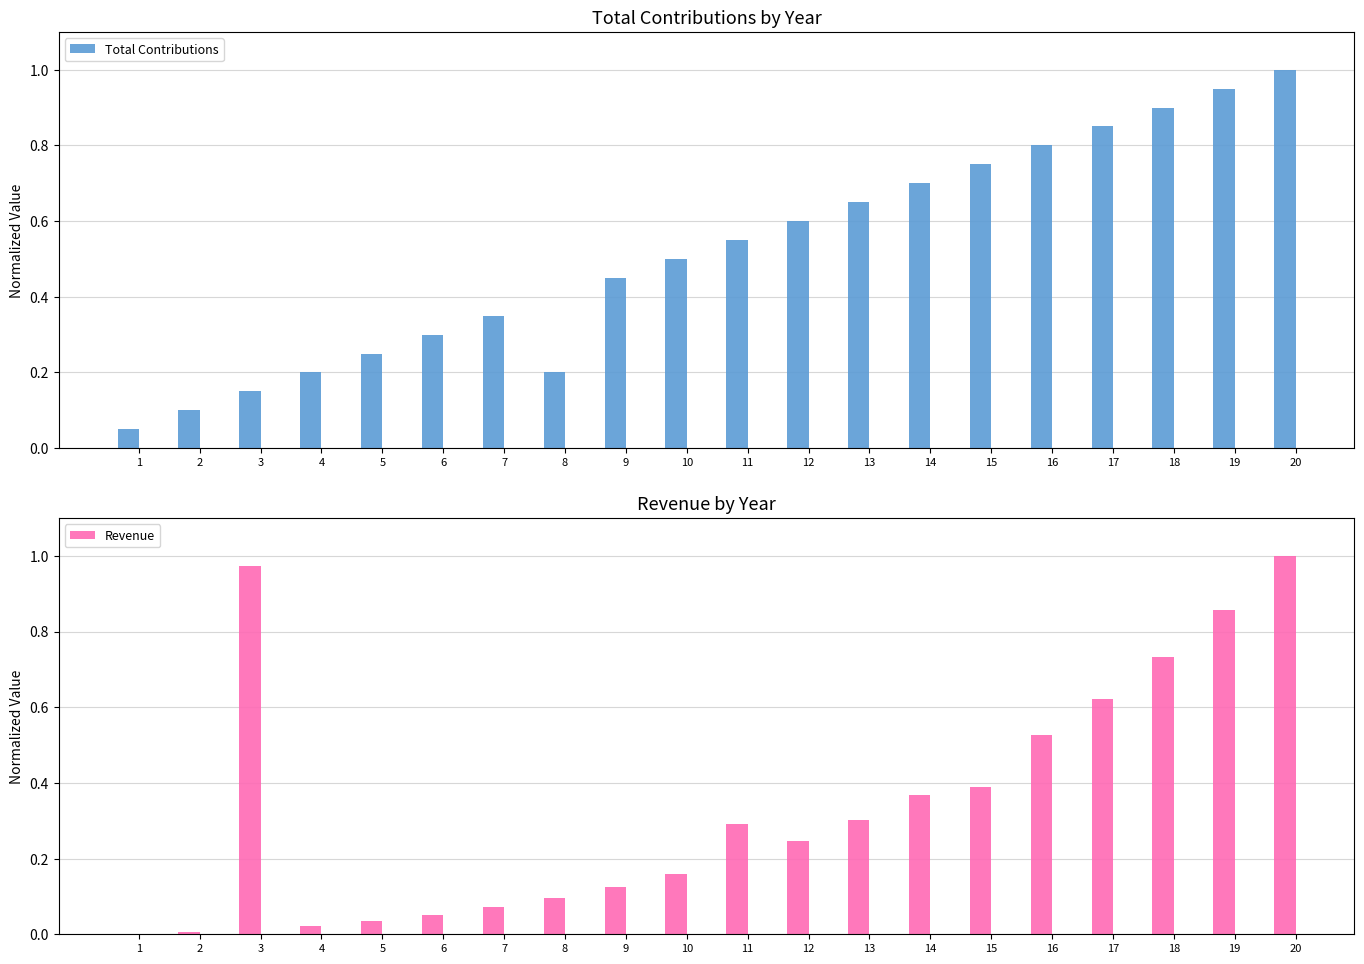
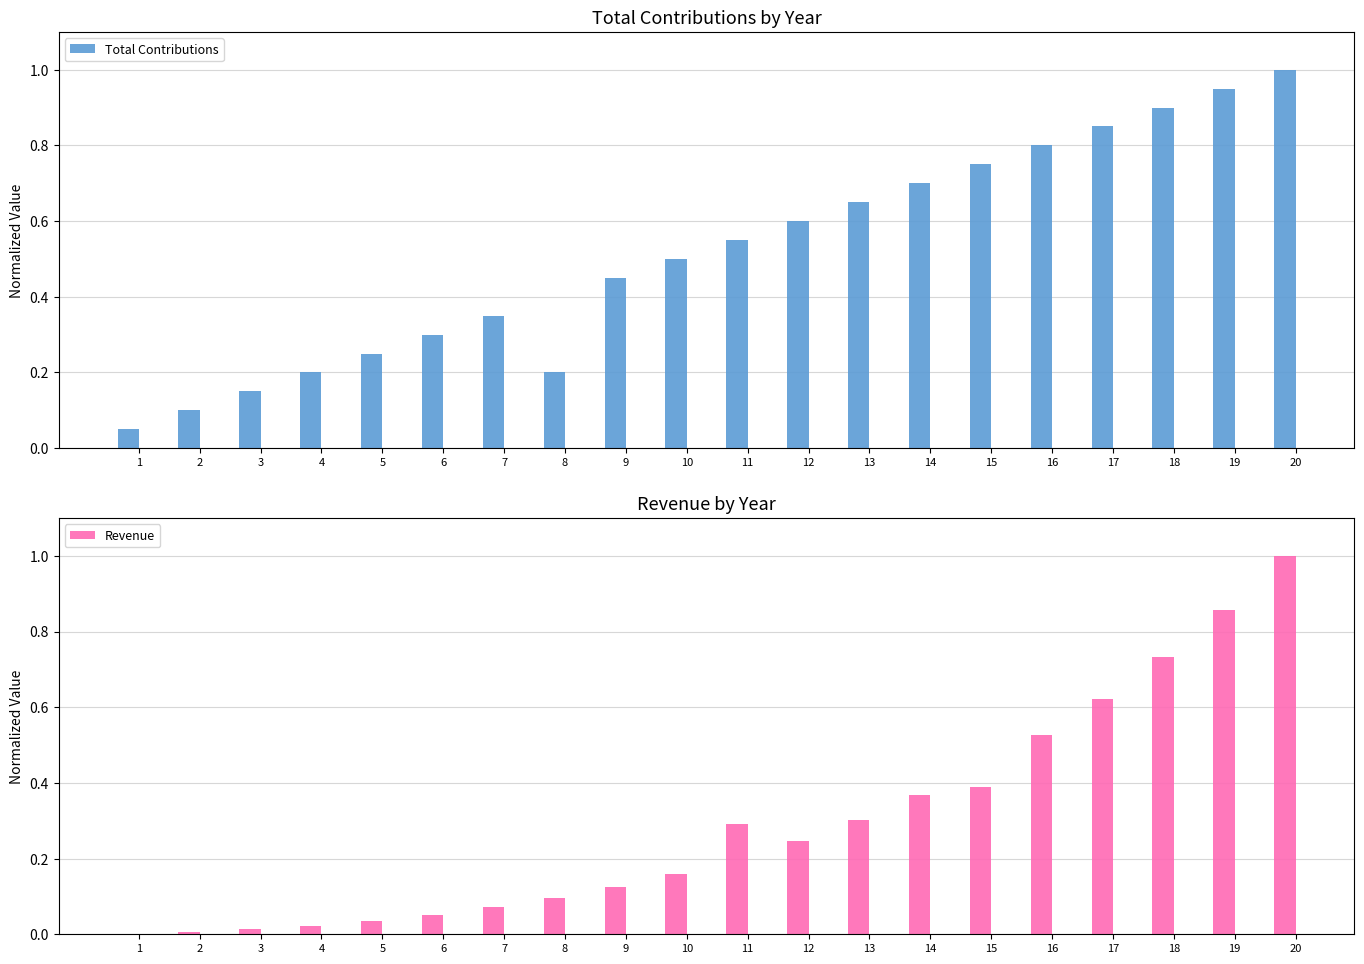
Revenue by Year, 3: 0.97 -> 0.01
